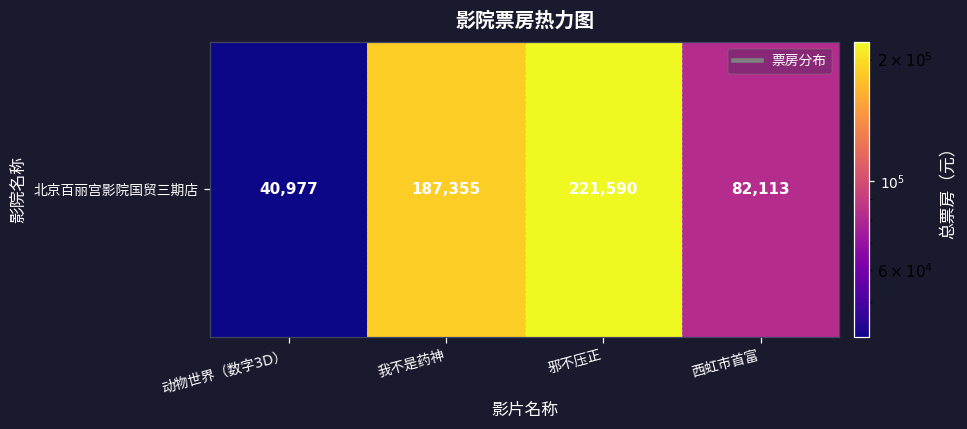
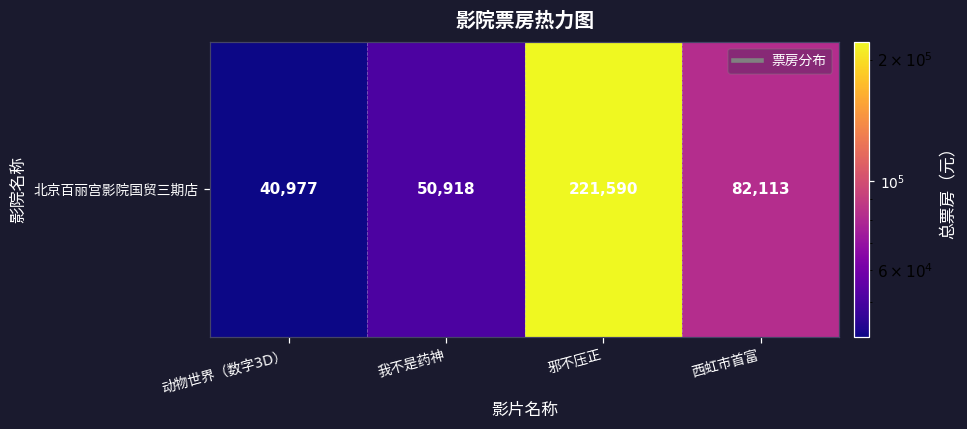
北京百丽宫影院国贸三期店, 我不是药神: 187,355 -> 50,918
